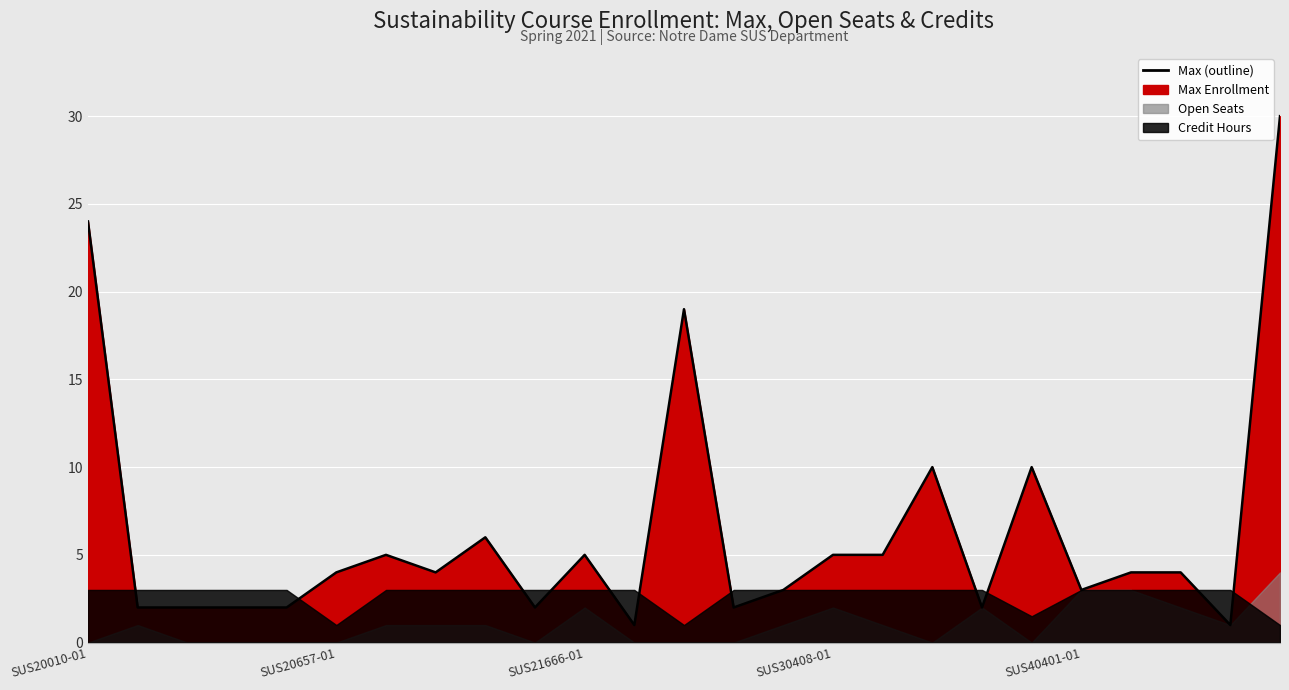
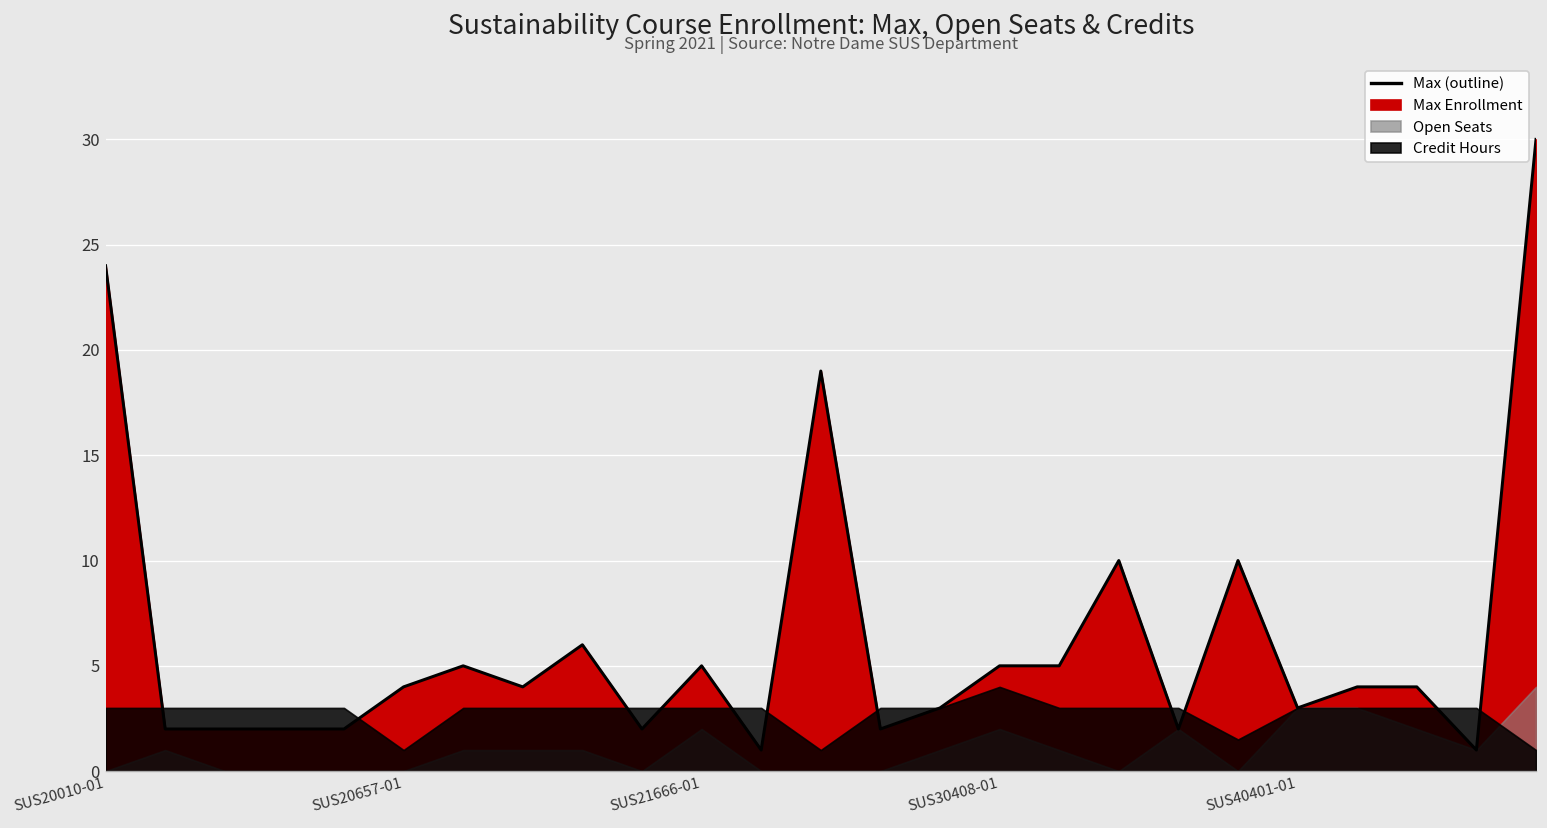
Credit Hours, SUS30408-01: 3 -> 4
